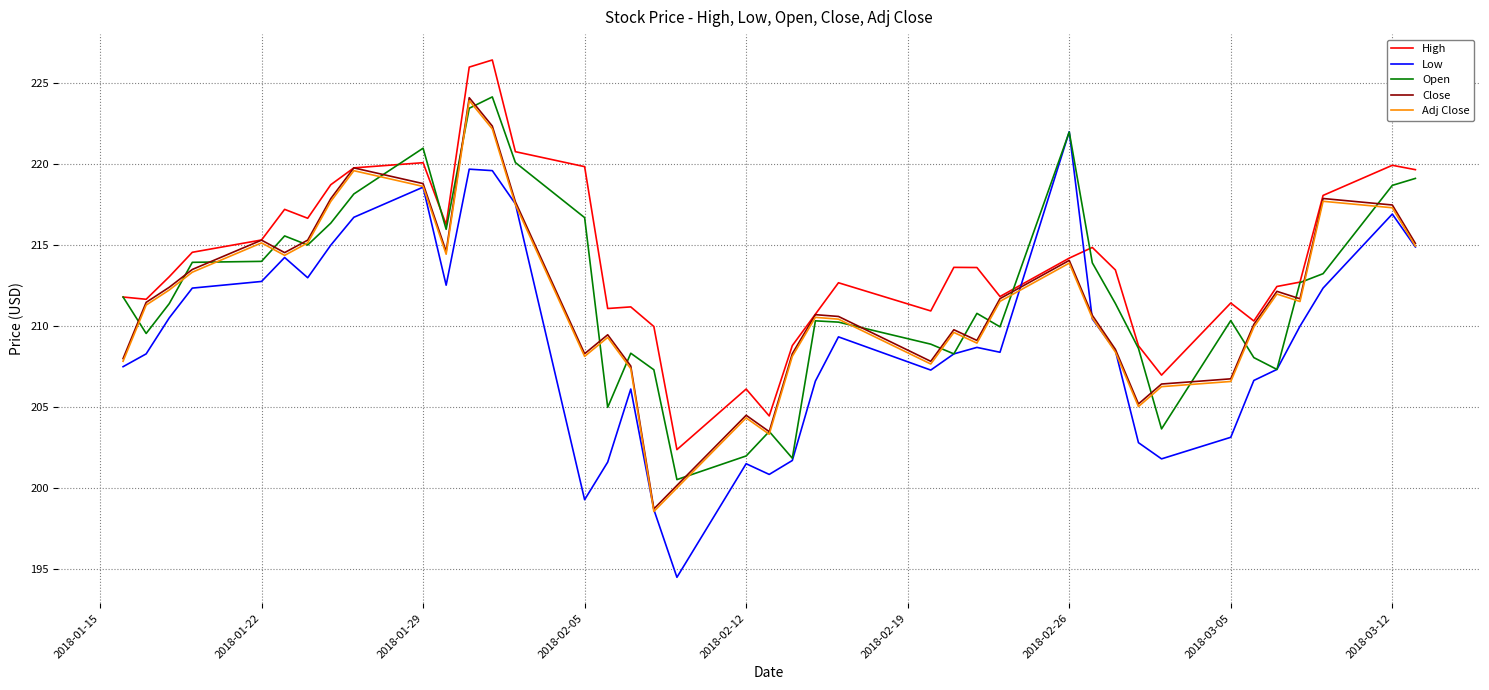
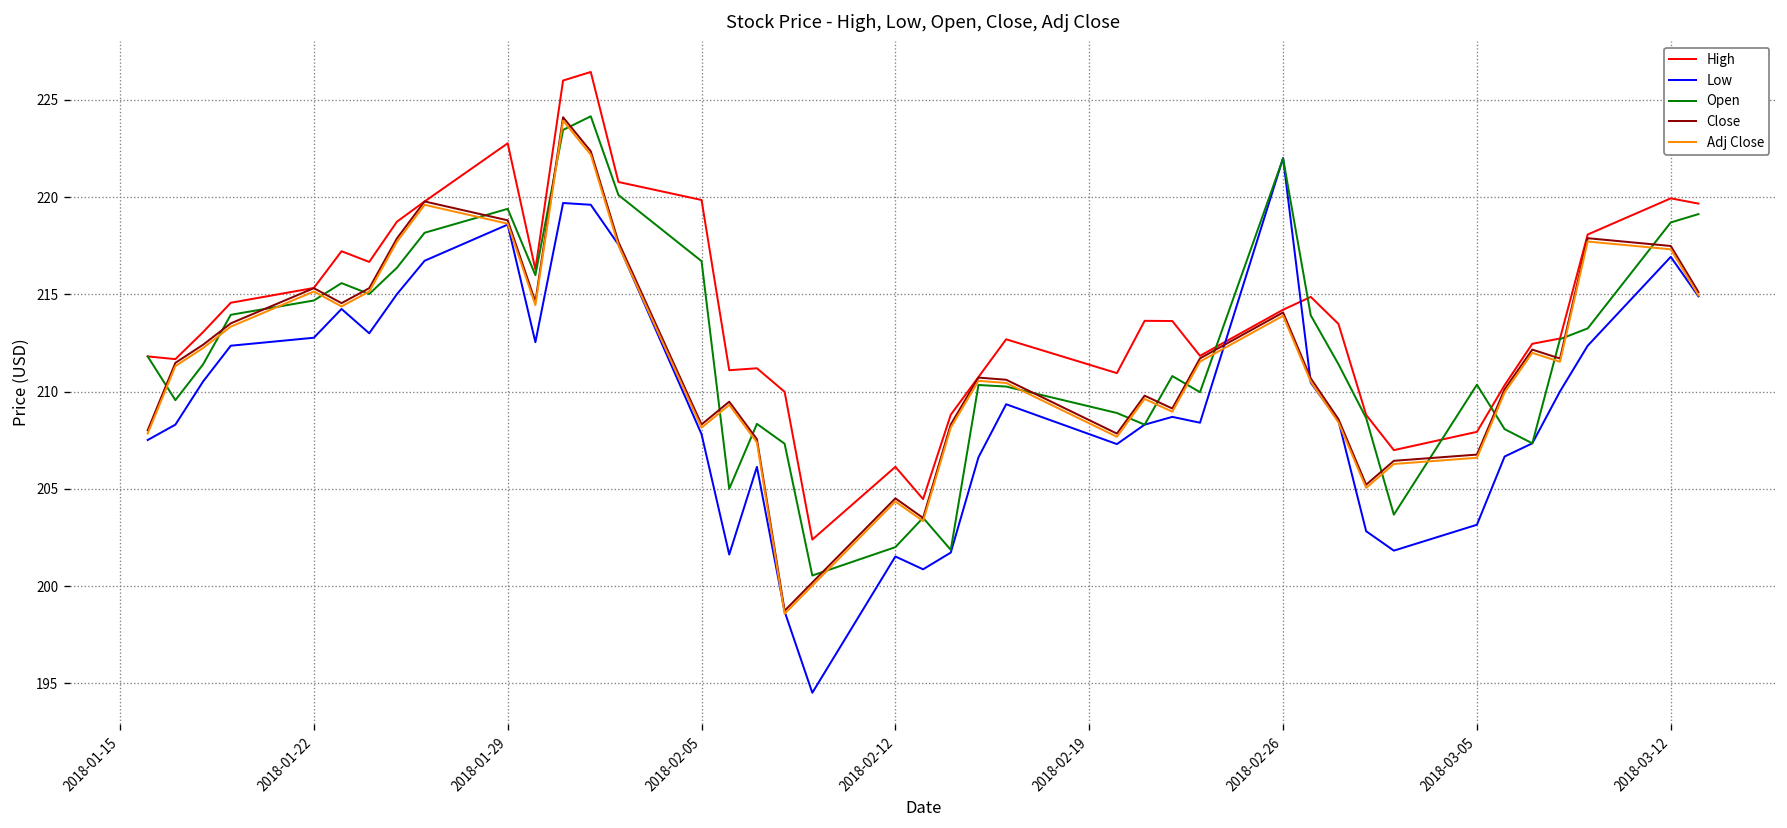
Open, 2018-01-22: 214.0 -> 214.7
High, 2018-01-29: 220.1 -> 222.8
Open, 2018-01-29: 221.0 -> 219.4
Low, 2018-02-05: 199.3 -> 207.8
High, 2018-03-05: 211.4 -> 207.9
